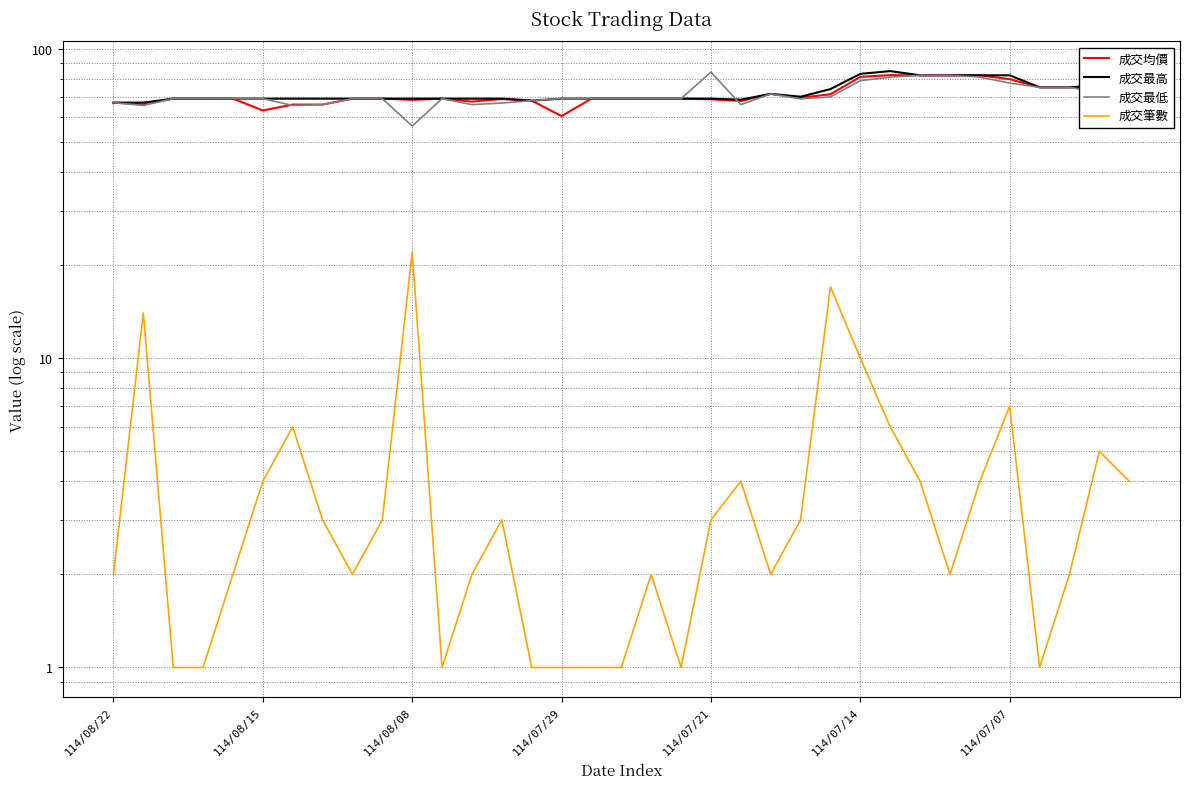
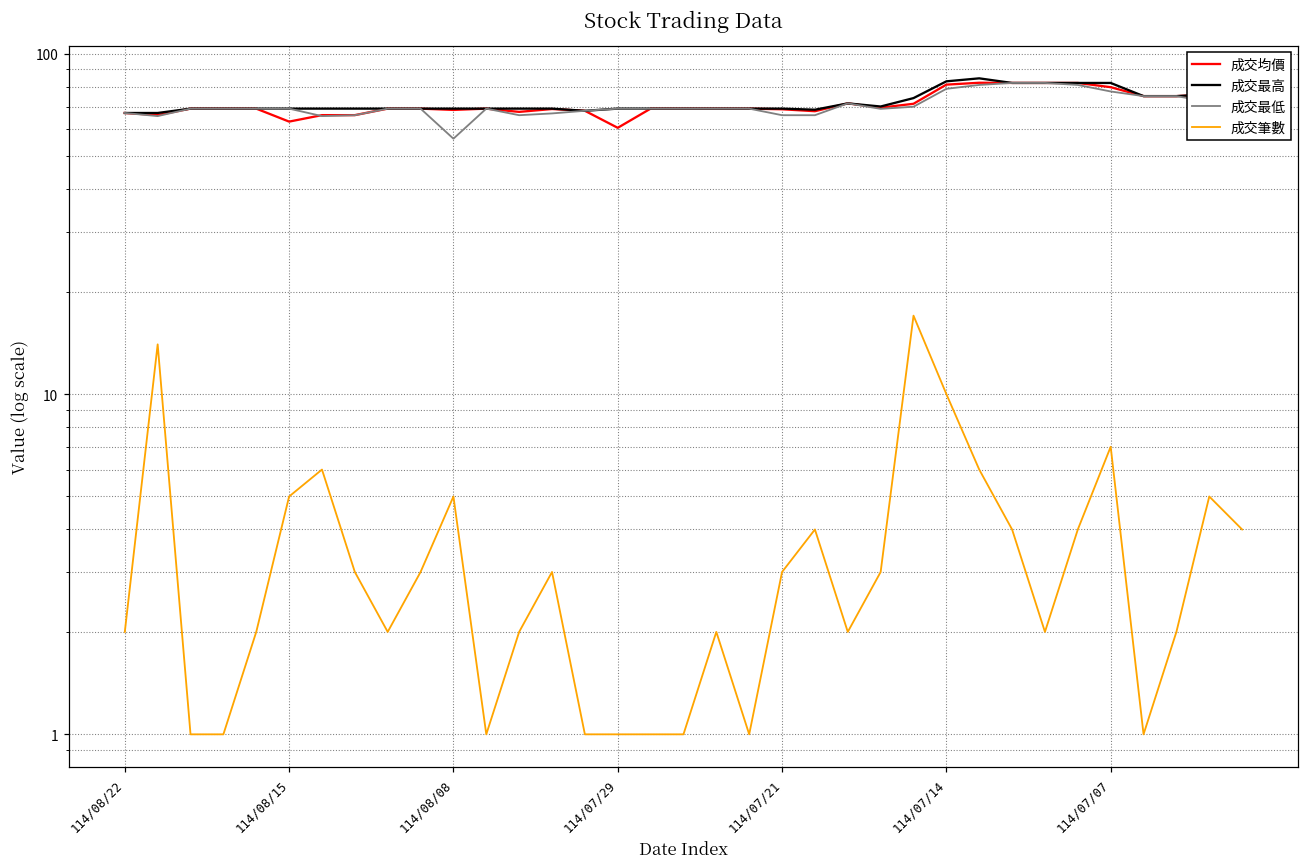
成交筆數, 114/08/15: 4 -> 5
成交筆數, 114/08/08: 22 -> 5
成交最低, 114/07/21: 84 -> 66
